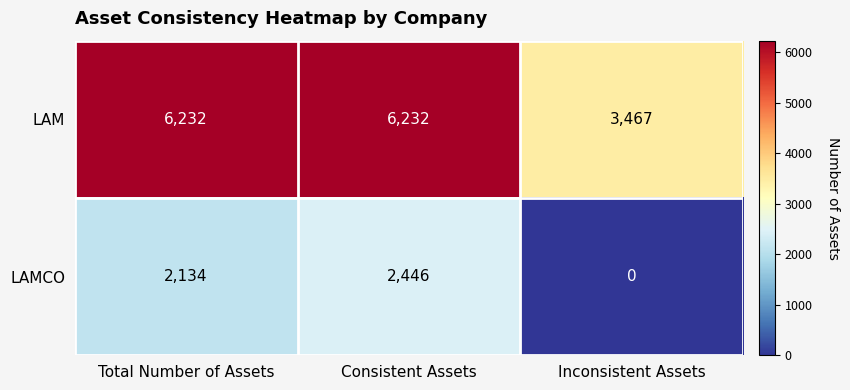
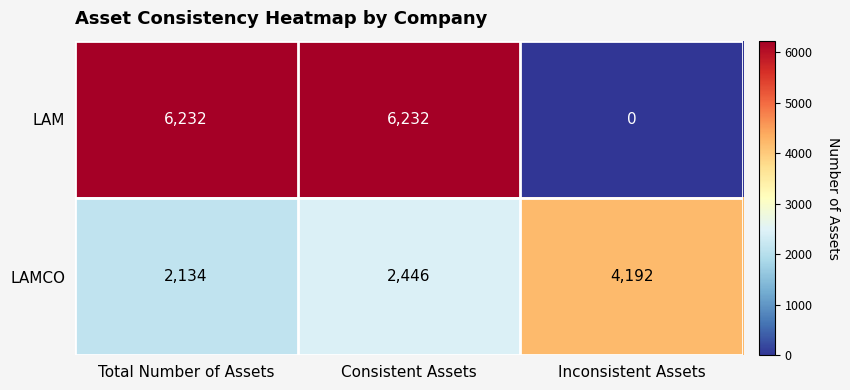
LAM, Inconsistent Assets: 3,467 -> 0
LAMCO, Inconsistent Assets: 0 -> 4,192
